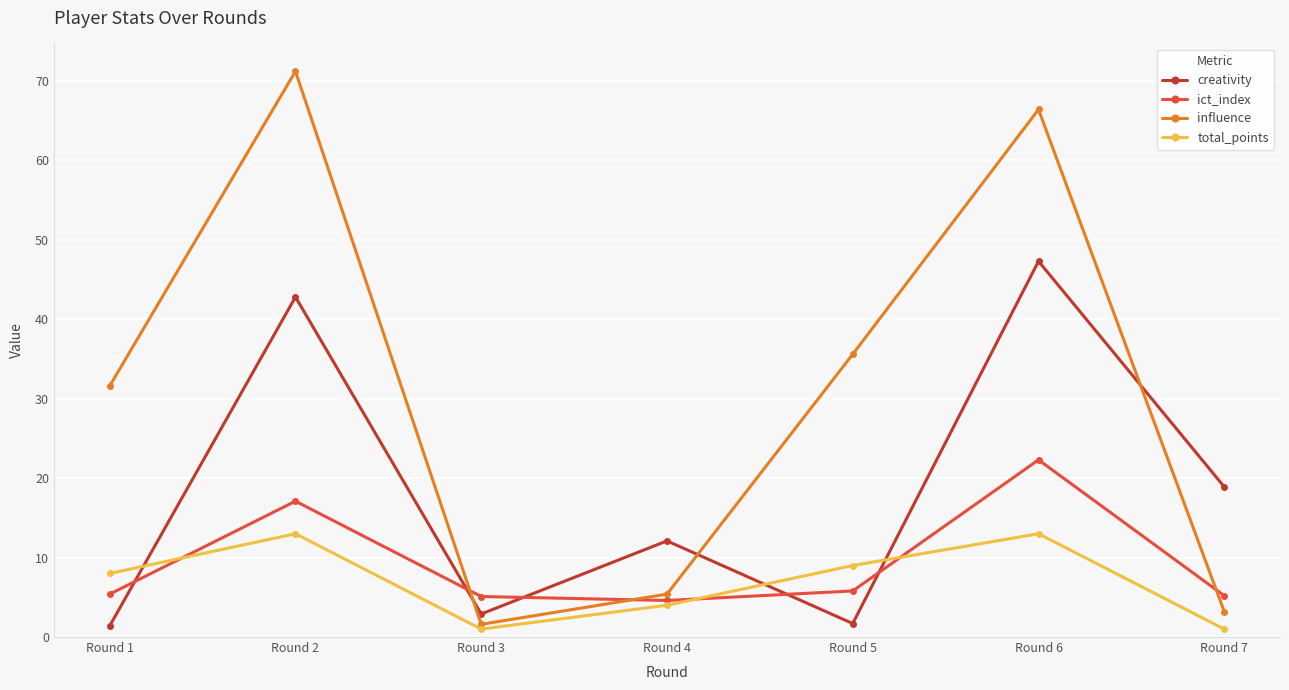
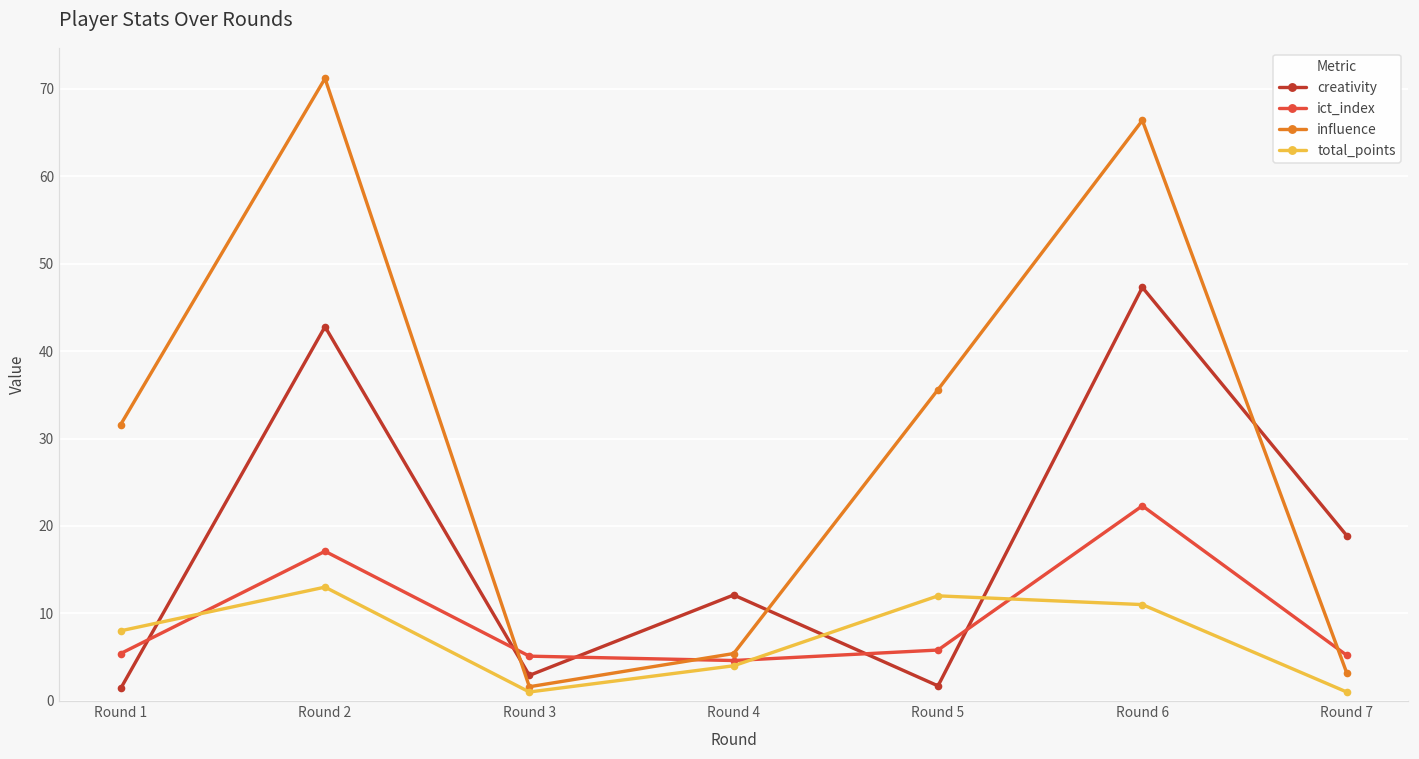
total_points, Round 5: 9 -> 12
total_points, Round 6: 13 -> 11
